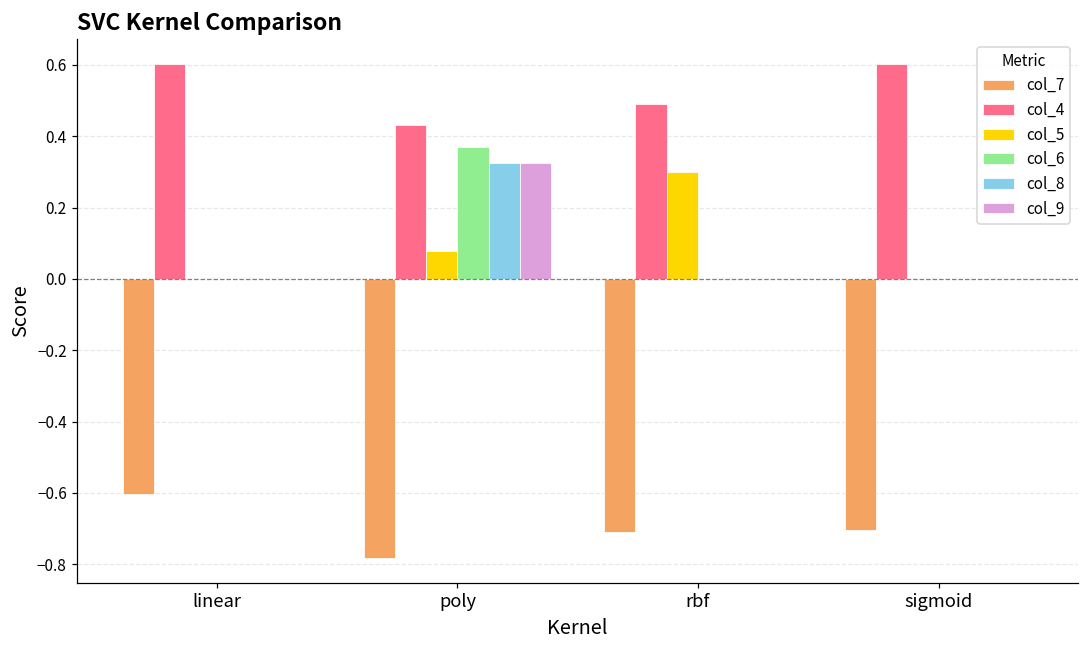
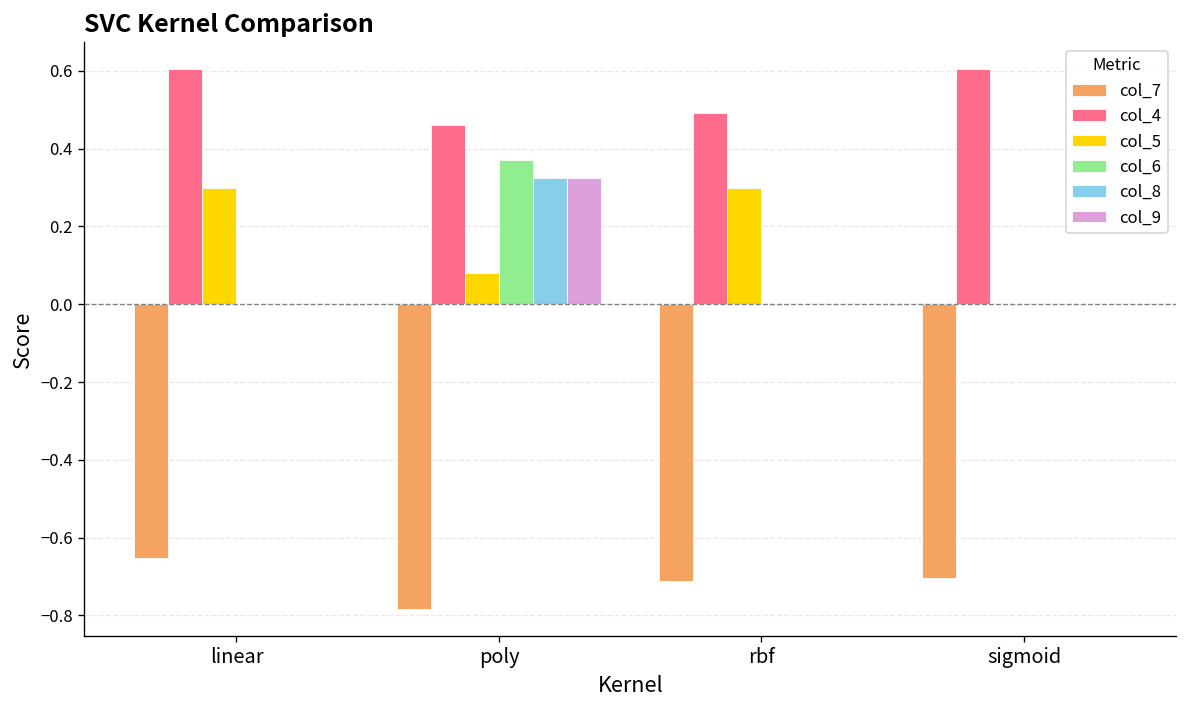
col_7, linear: -0.60 -> -0.65
col_5, linear: 0.0 -> 0.3
col_4, poly: 0.43 -> 0.46
